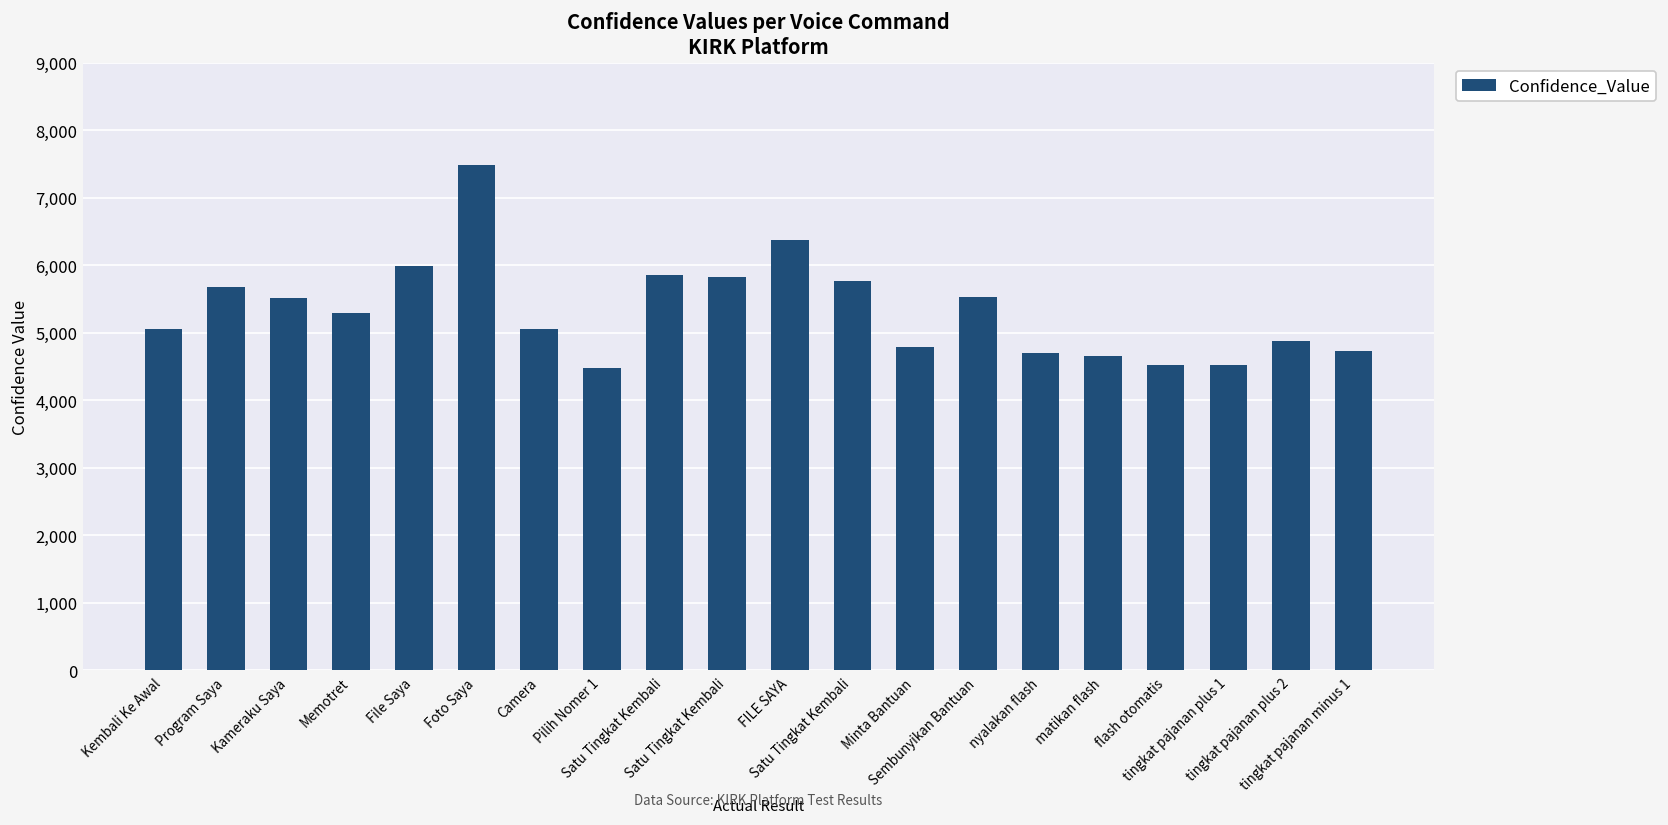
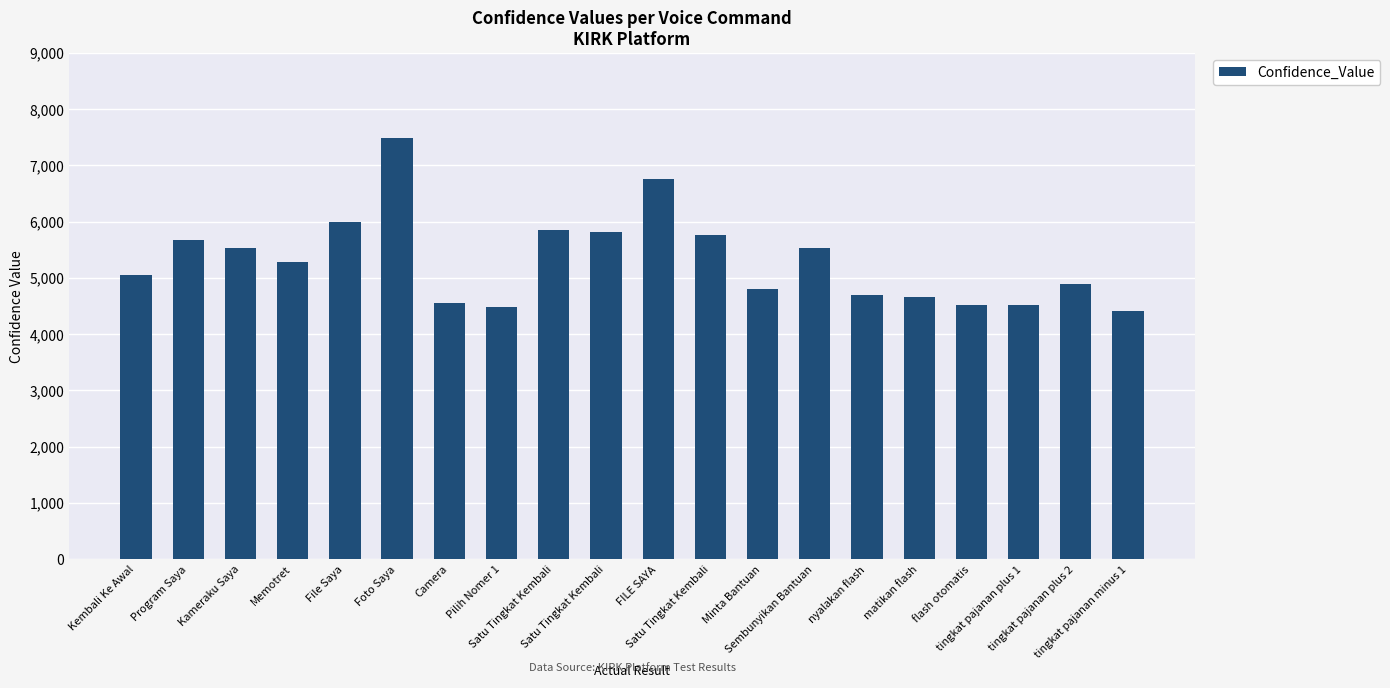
Camera: 5,100 -> 4,500
FILE SAYA: 6,400 -> 6,800
tingkat pajanan minus 1: 4,700 -> 4,400
